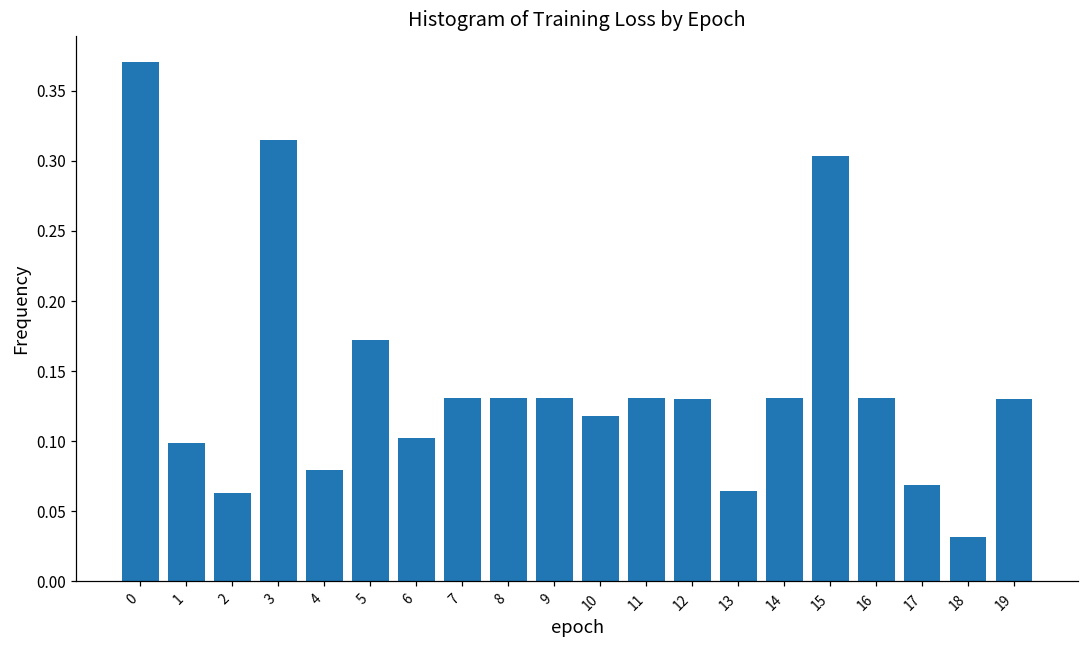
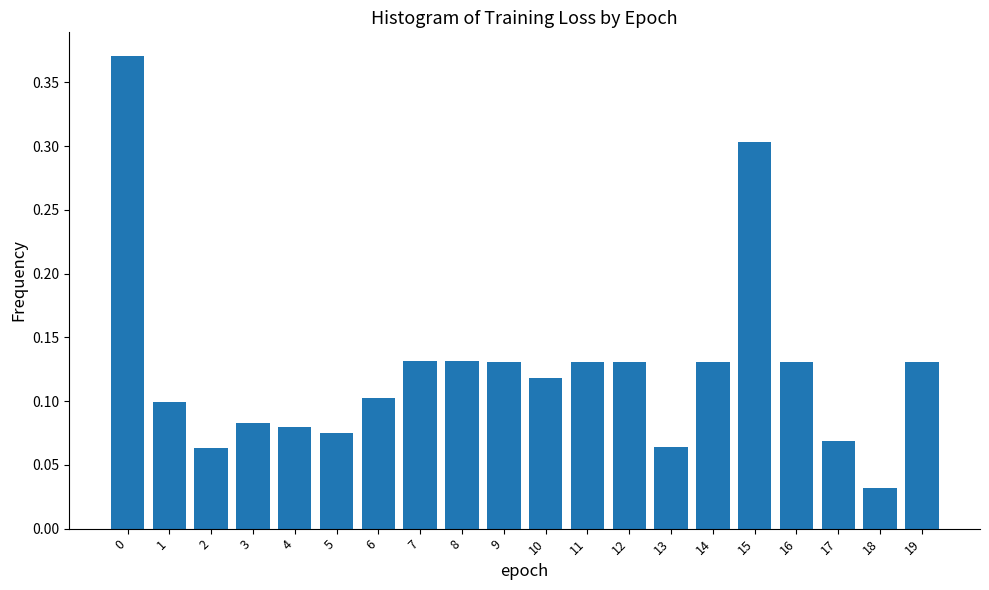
3: 0.315 -> 0.083
5: 0.172 -> 0.075
